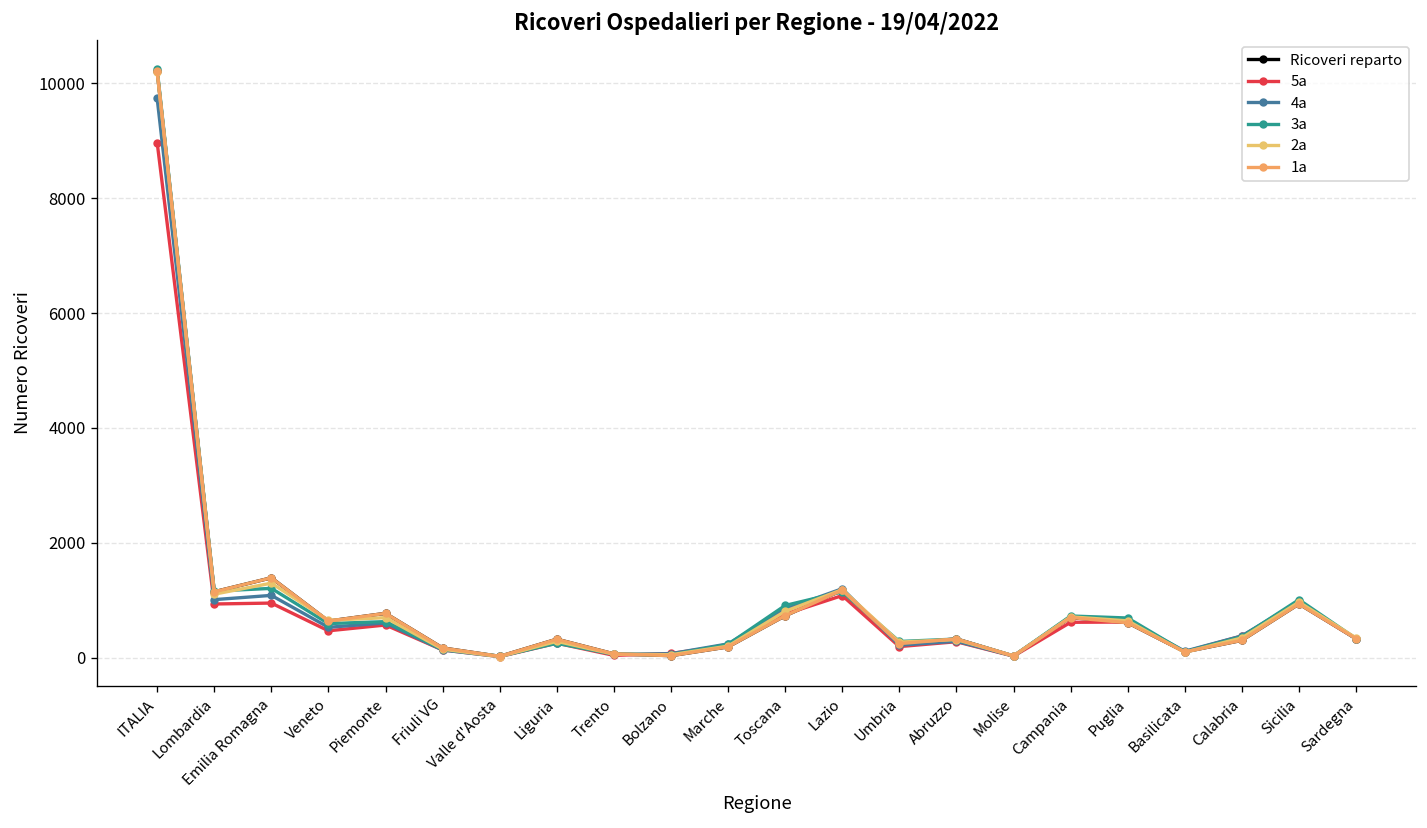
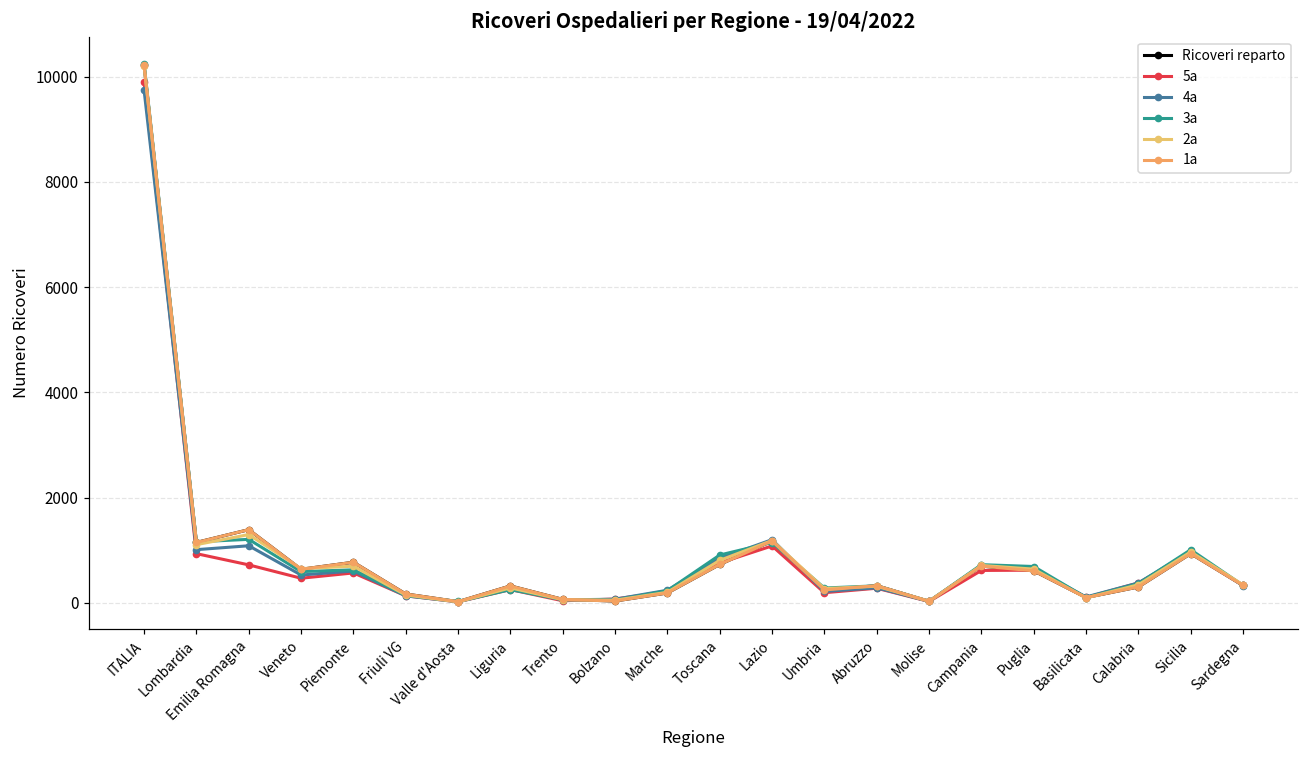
5a, ITALIA: 9000 -> 9900
5a, Emilia Romagna: 1000 -> 700
